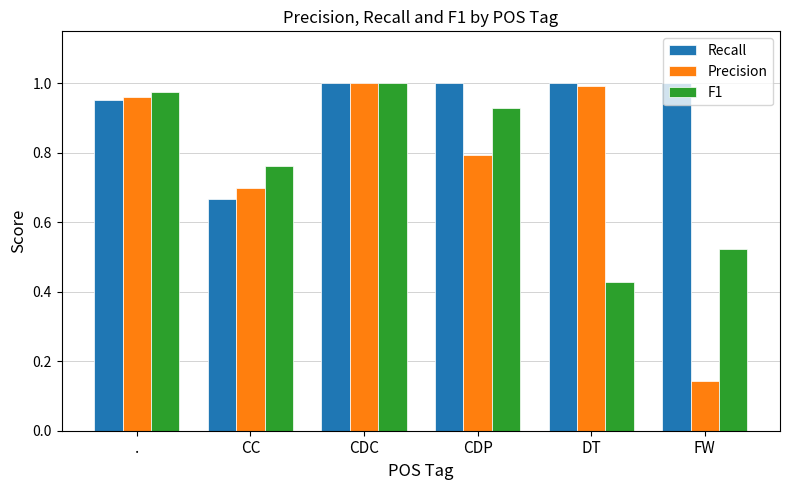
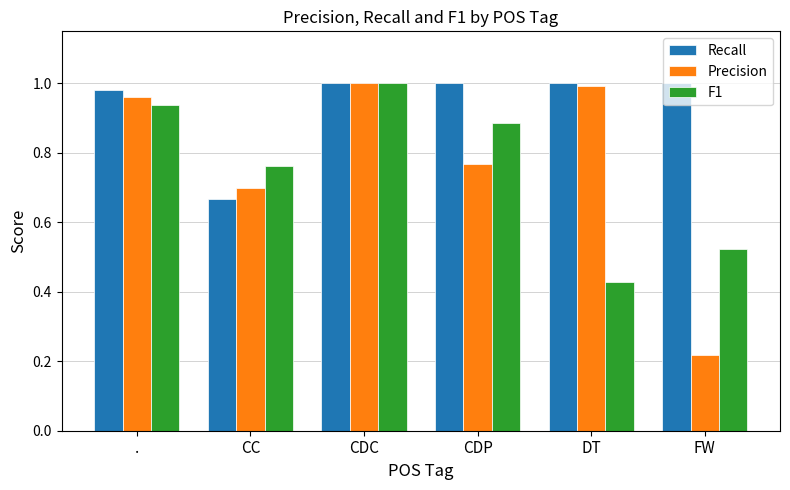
Recall, .: 0.95 -> 0.98
F1, .: 0.97 -> 0.94
Precision, CDP: 0.79 -> 0.77
F1, CDP: 0.93 -> 0.89
Precision, FW: 0.14 -> 0.22
